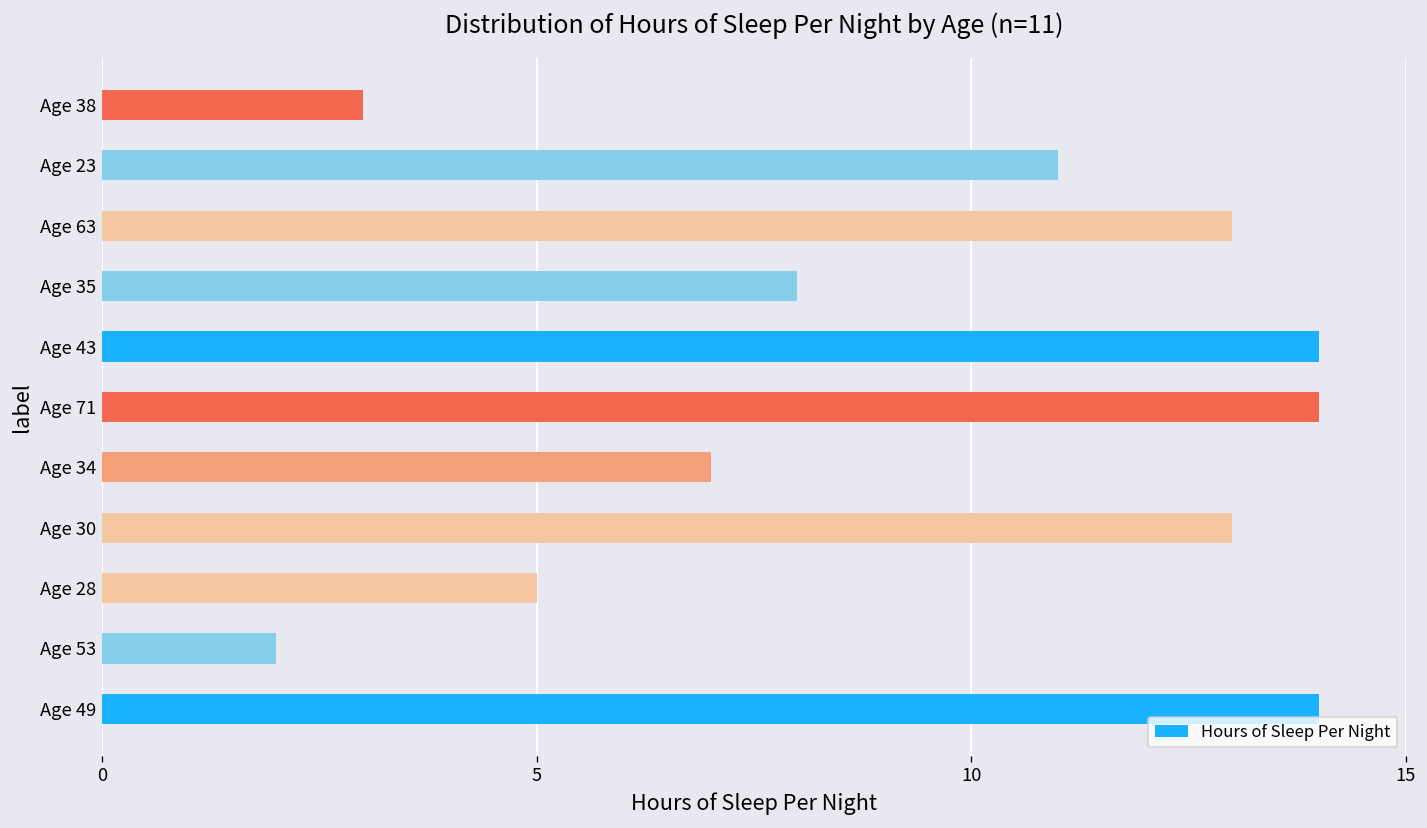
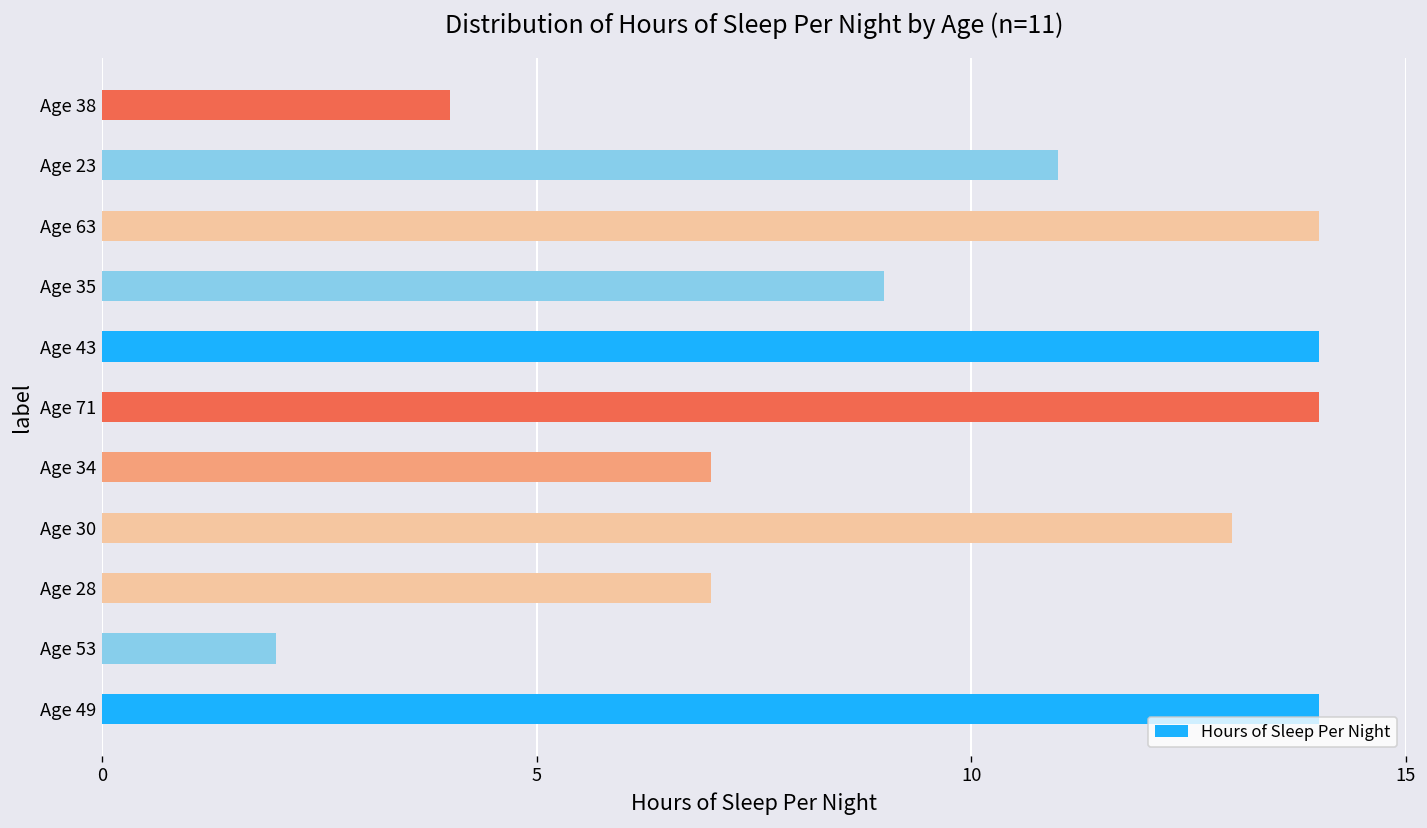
Age 38: 3 -> 4
Age 63: 13 -> 14
Age 35: 8 -> 9
Age 28: 5 -> 7
